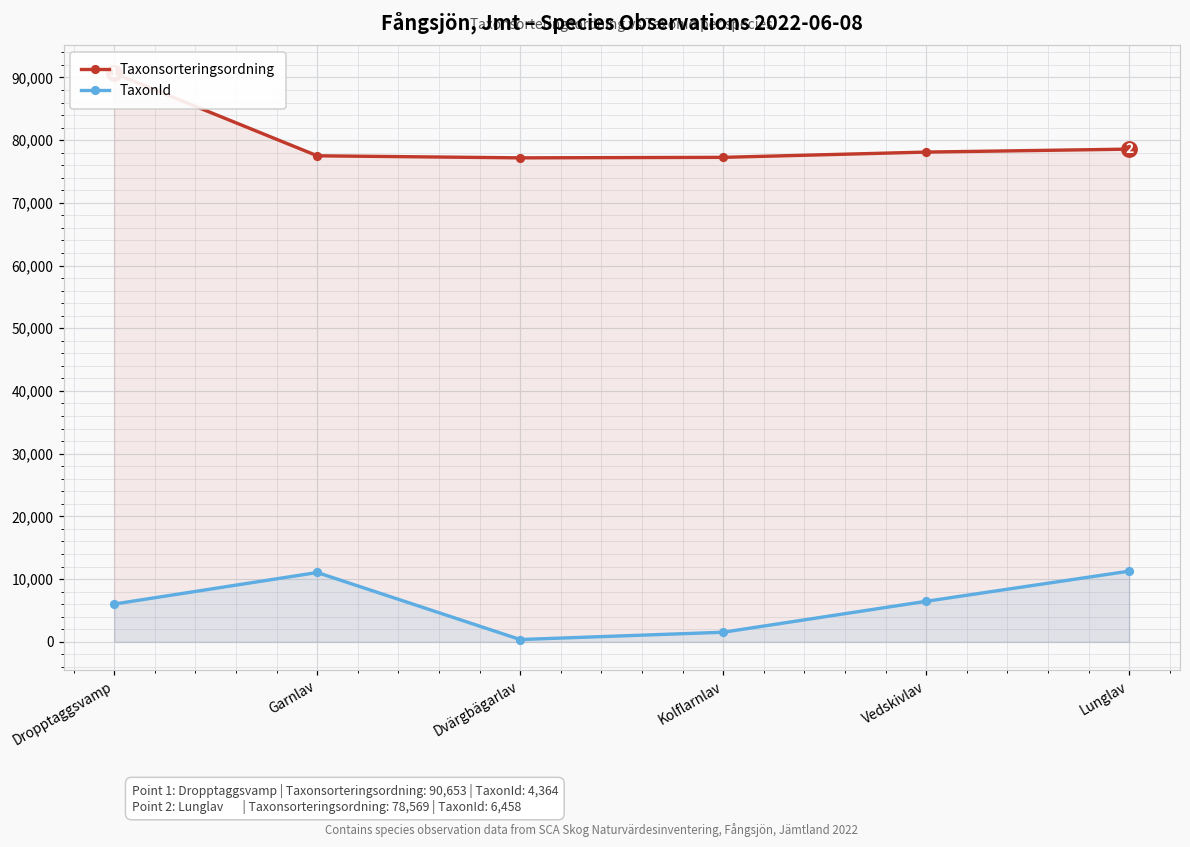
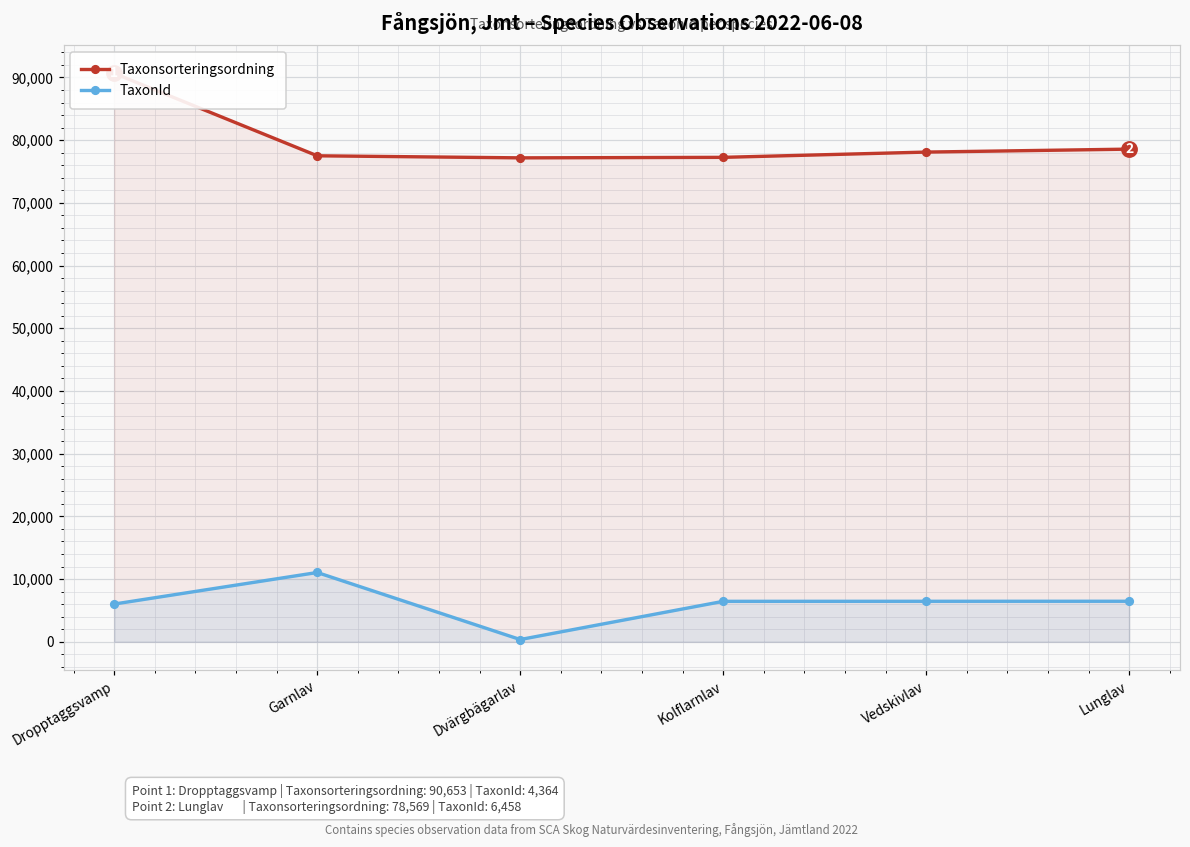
TaxonId, Kolflarnlav: 2,000 -> 6,000
TaxonId, Lunglav: 11,000 -> 6,000
